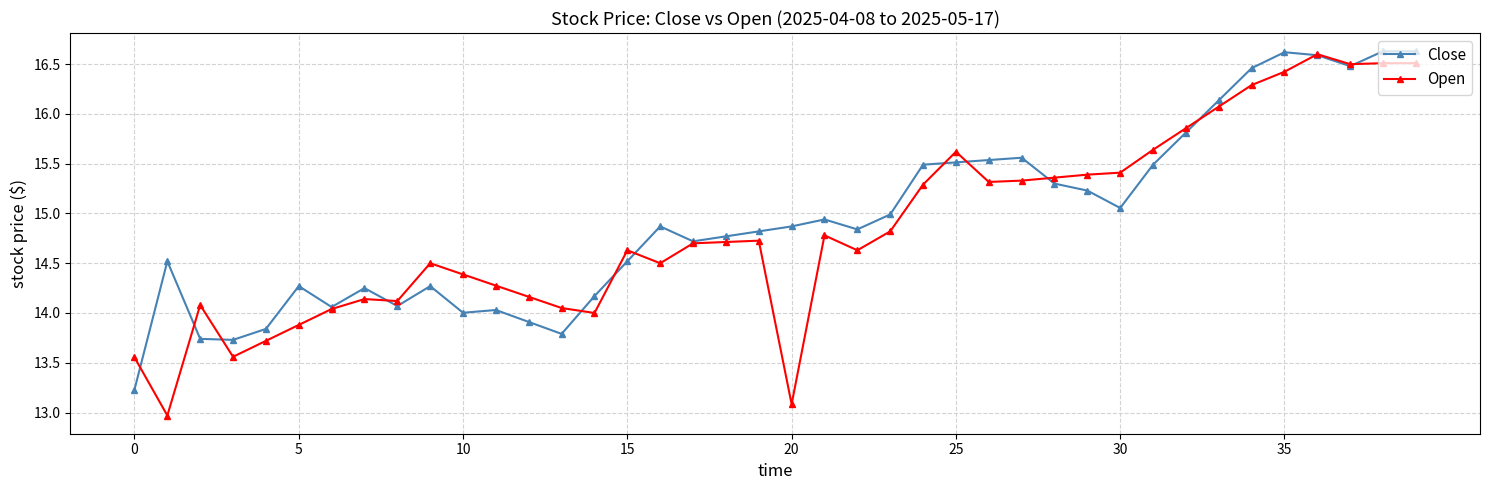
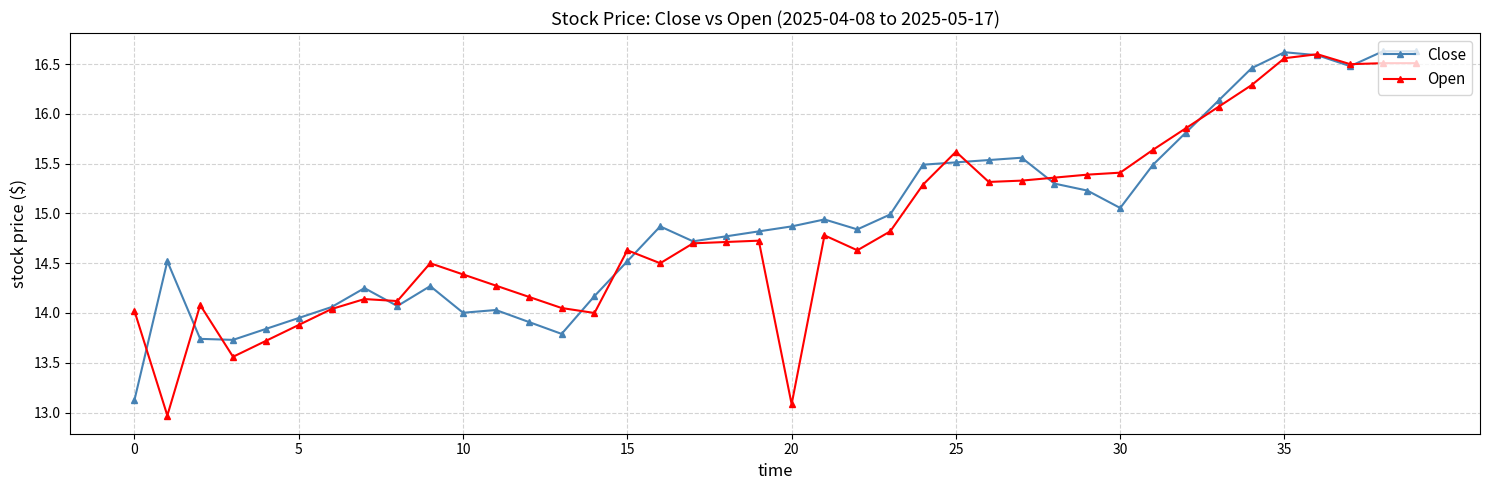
Close, 0: 13.2 -> 13.1
Open, 0: 13.6 -> 14.0
Close, 5: 14.3 -> 14.0
Open, 35: 16.4 -> 16.6
